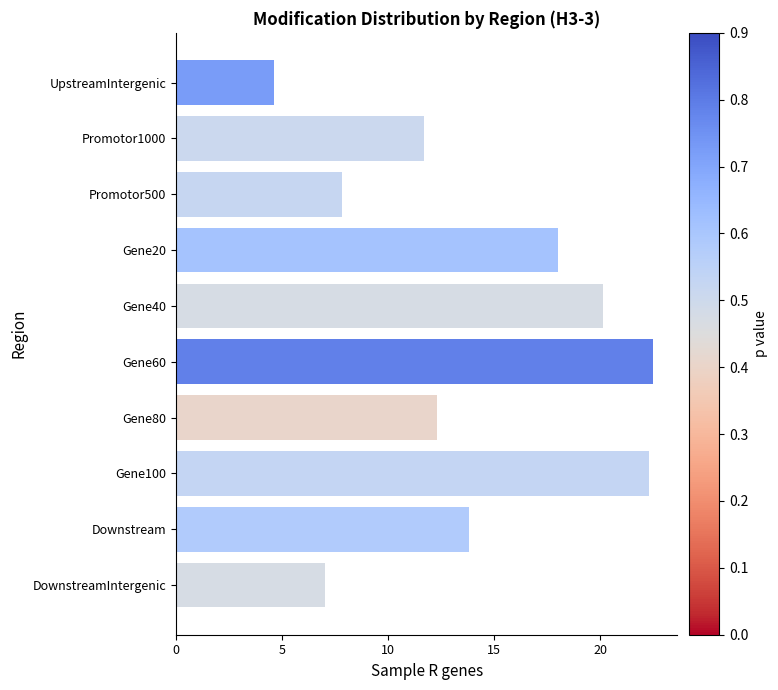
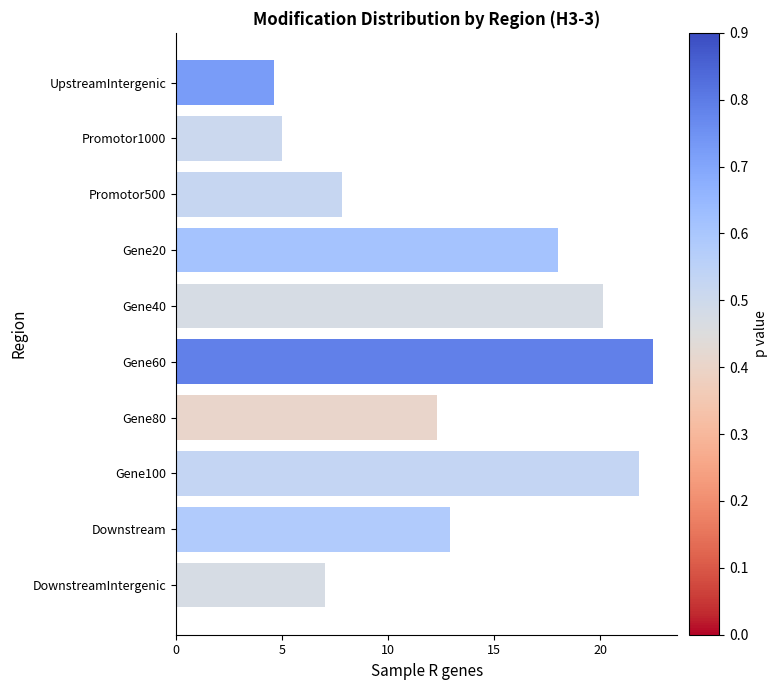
Promotor1000: 11.7 -> 5.0
Gene100: 22.3 -> 21.8
Downstream: 13.8 -> 12.9
